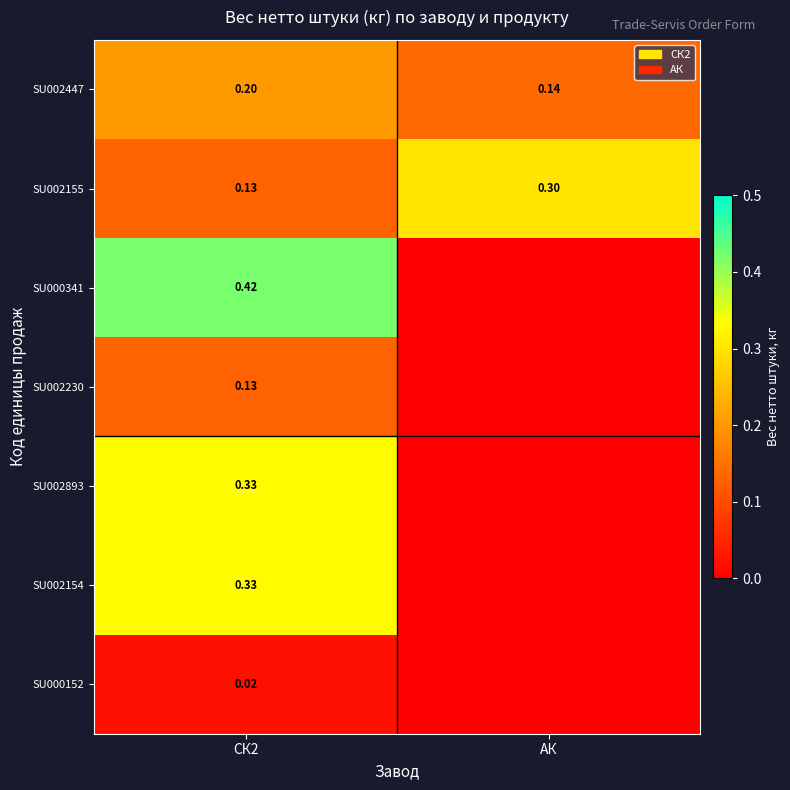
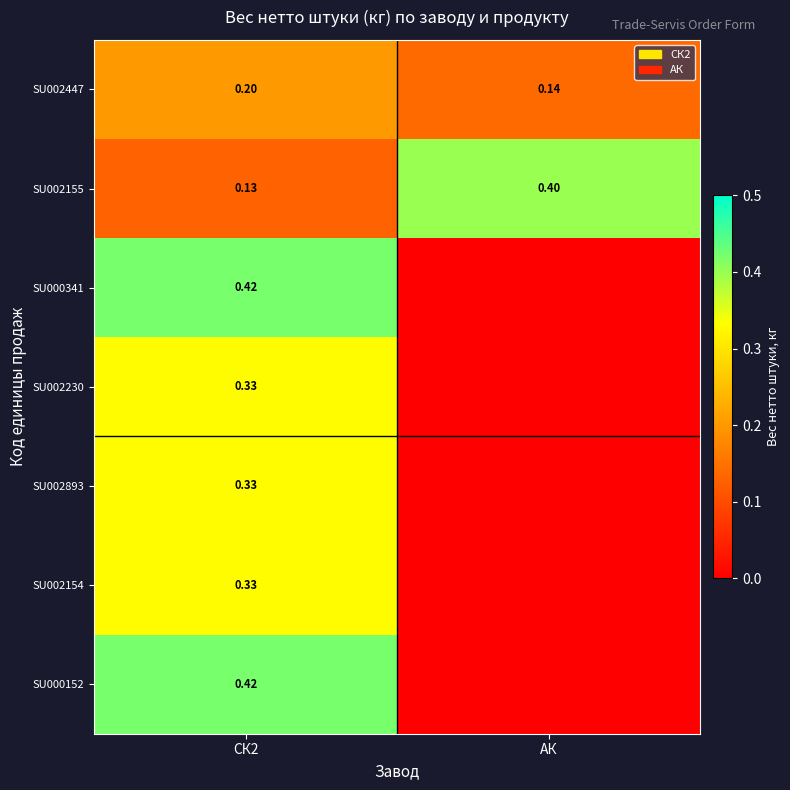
SU002155, АК: 0.30 -> 0.40
SU002230, СК2: 0.13 -> 0.33
SU000152, СК2: 0.02 -> 0.42
